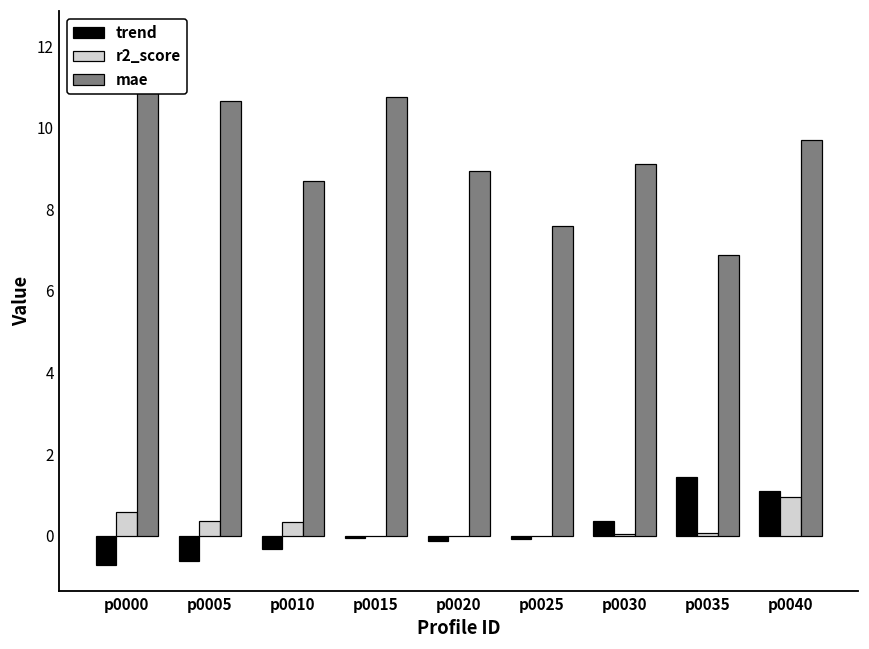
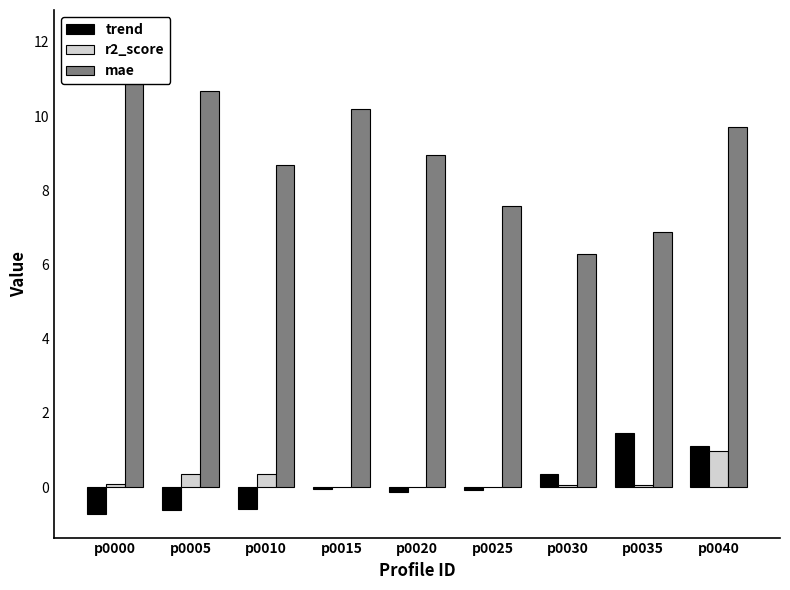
r2_score, p0000: 0.6 -> 0.1
trend, p0010: -0.3 -> -0.6
mae, p0015: 10.8 -> 10.2
mae, p0030: 9.1 -> 6.3
